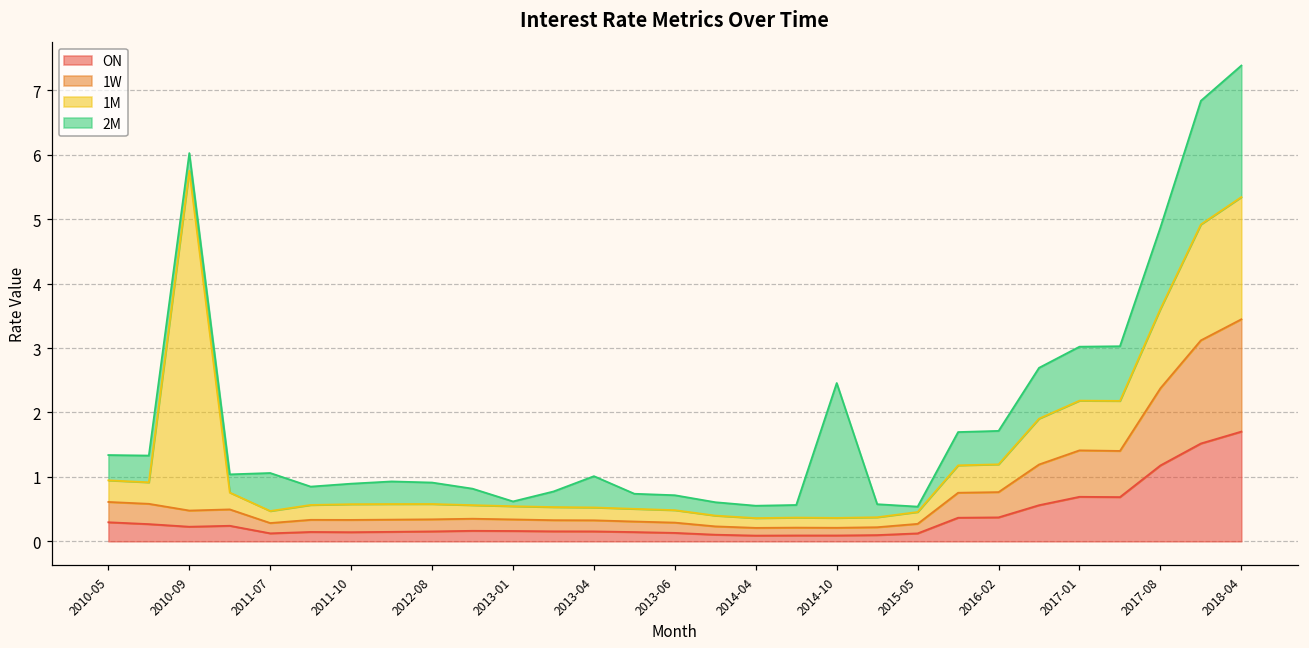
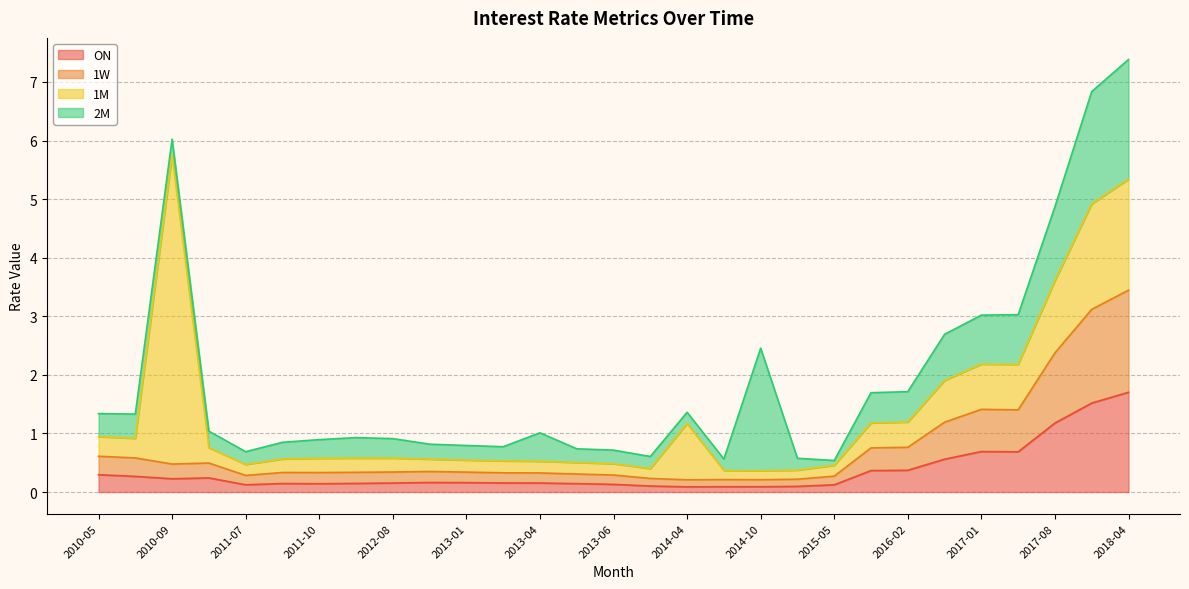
2M, 2011-07: 0.6 -> 0.2
2M, 2013-01: 0.1 -> 0.2
1M, 2014-04: 0.2 -> 1.0
